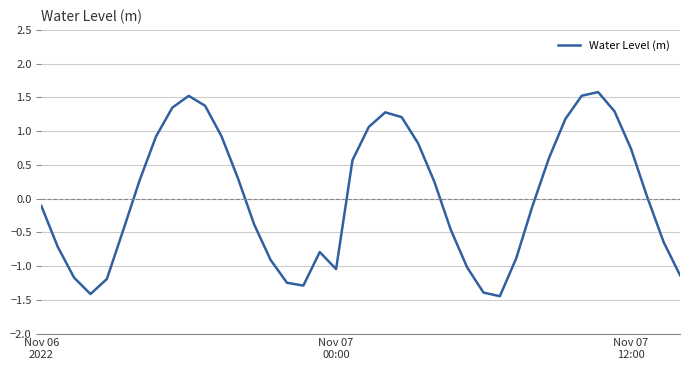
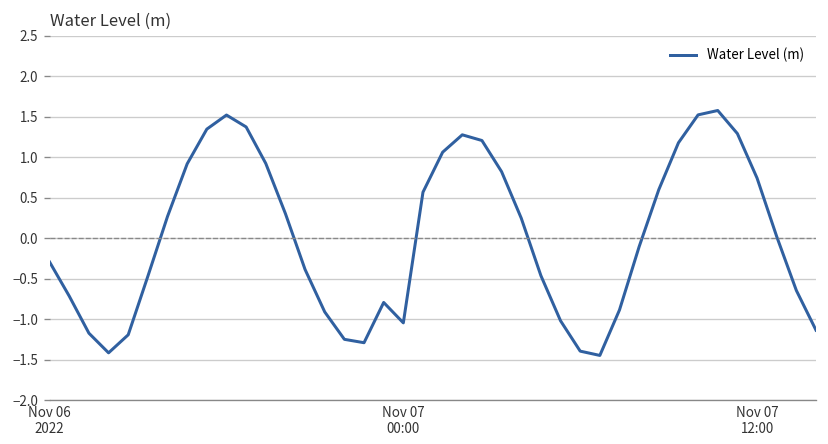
Nov 06 2022: -0.1 -> -0.3
